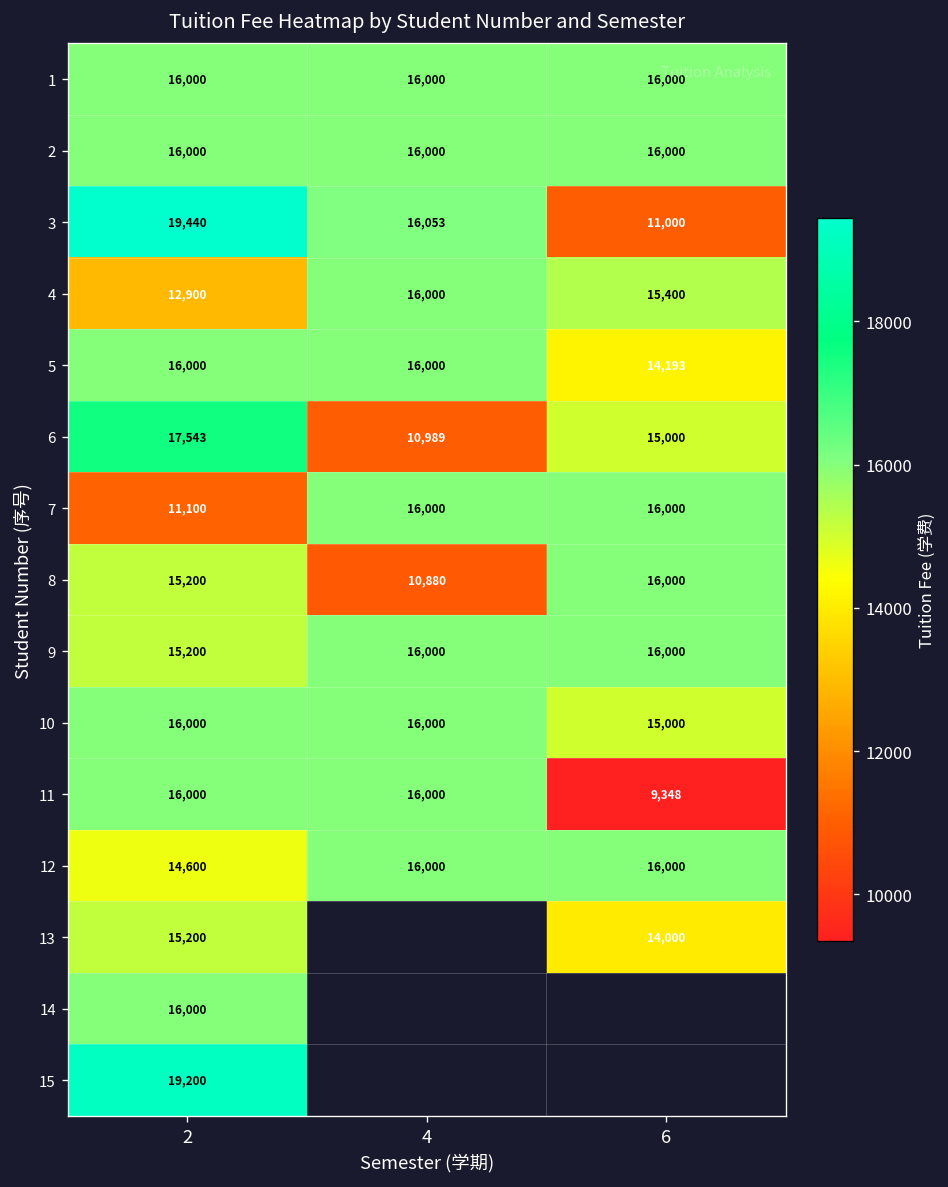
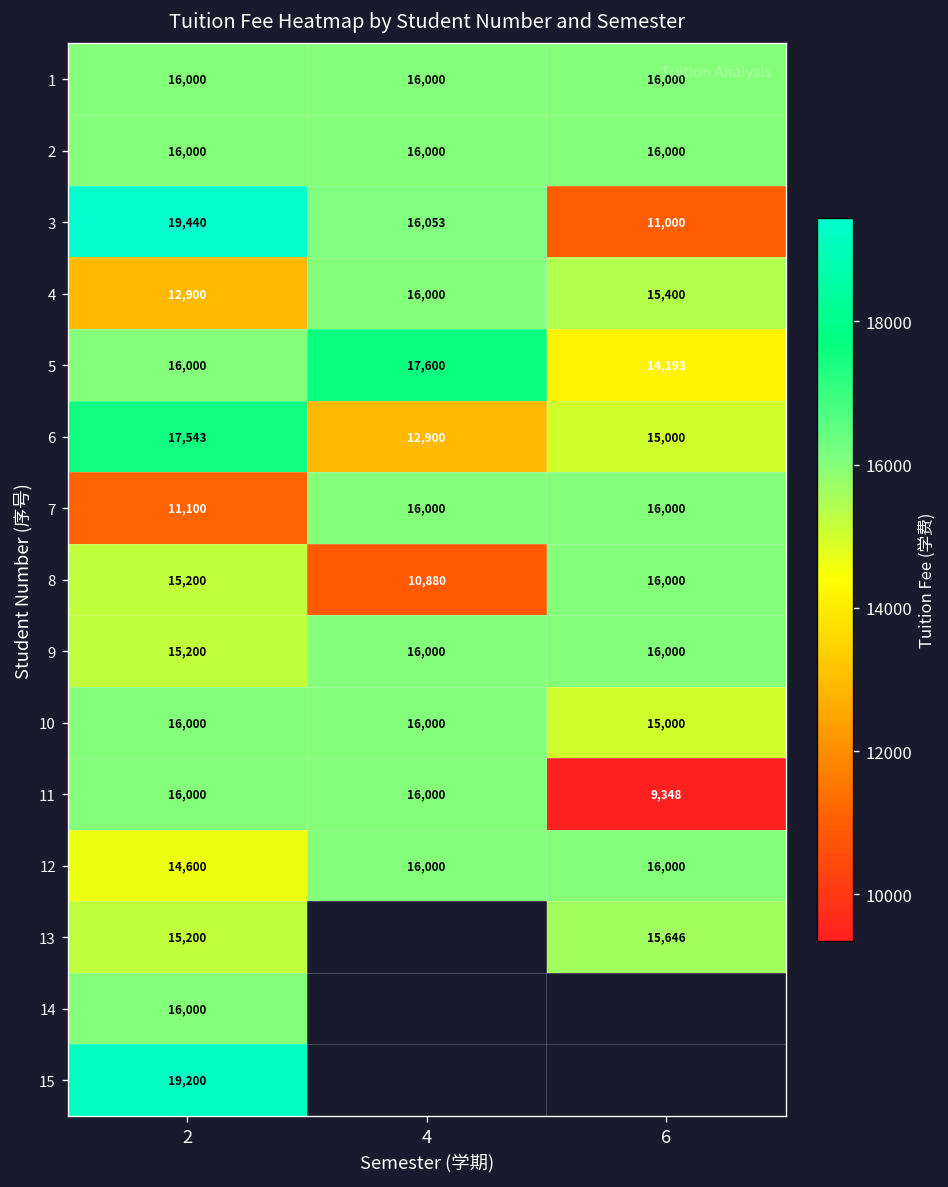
5, 4: 16,000 -> 17,600
6, 4: 10,989 -> 12,900
13, 6: 14,000 -> 15,646
